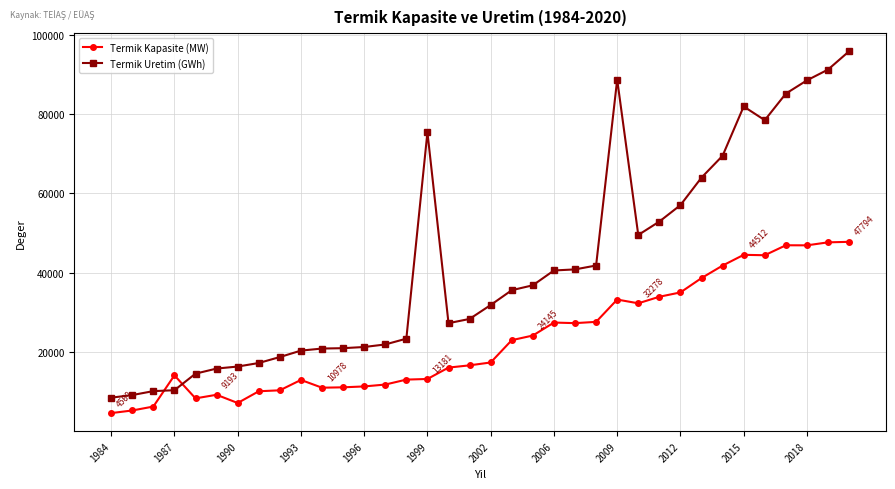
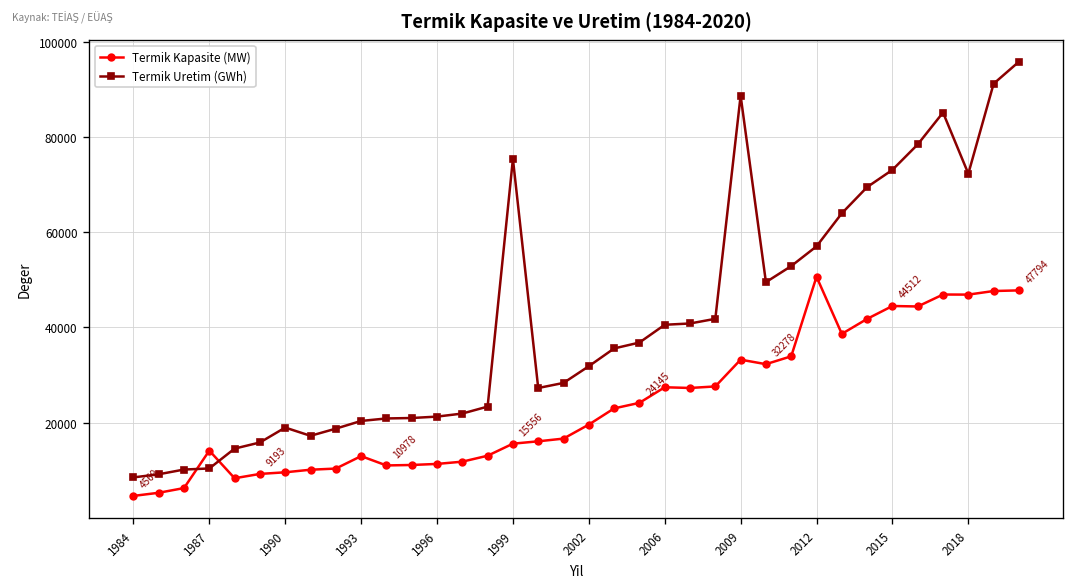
Termik Kapasite (MW), 1990: 7000 -> 10000
Termik Uretim (GWh), 1990: 16000 -> 19000
Termik Kapasite (MW), 1999: 13181 -> 15556
Termik Kapasite (MW), 2002: 17000 -> 20000
Termik Kapasite (MW), 2012: 35000 -> 51000
Termik Uretim (GWh), 2015: 82000 -> 73000
Termik Uretim (GWh), 2018: 89000 -> 72000
